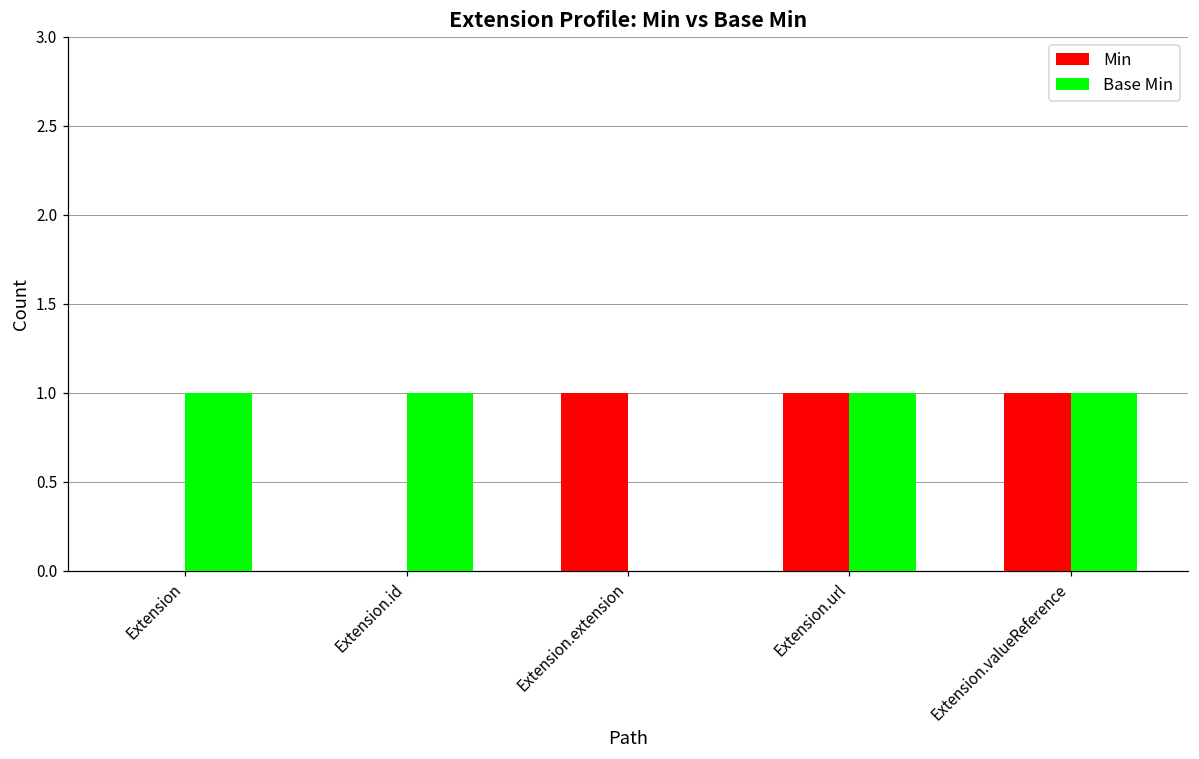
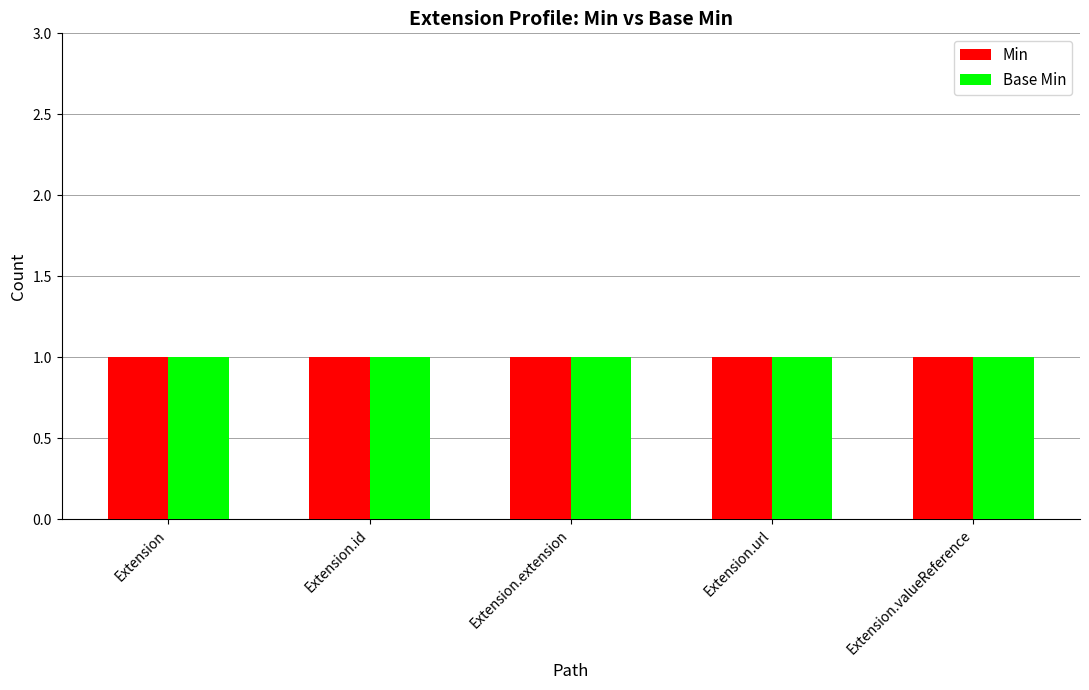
Min, Extension: 0 -> 1
Min, Extension.id: 0 -> 1
Base Min, Extension.extension: 0 -> 1
